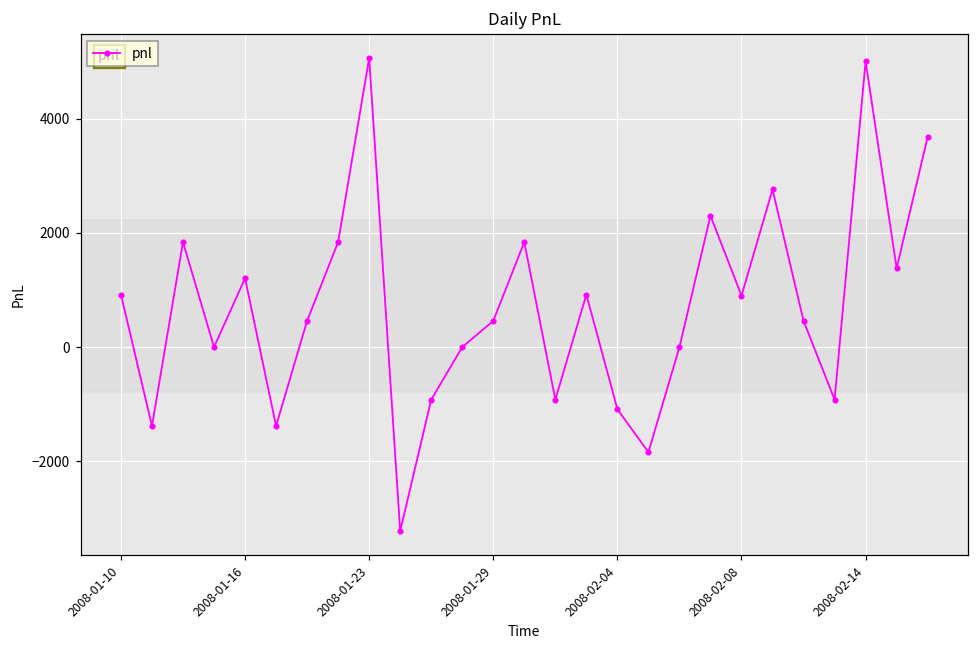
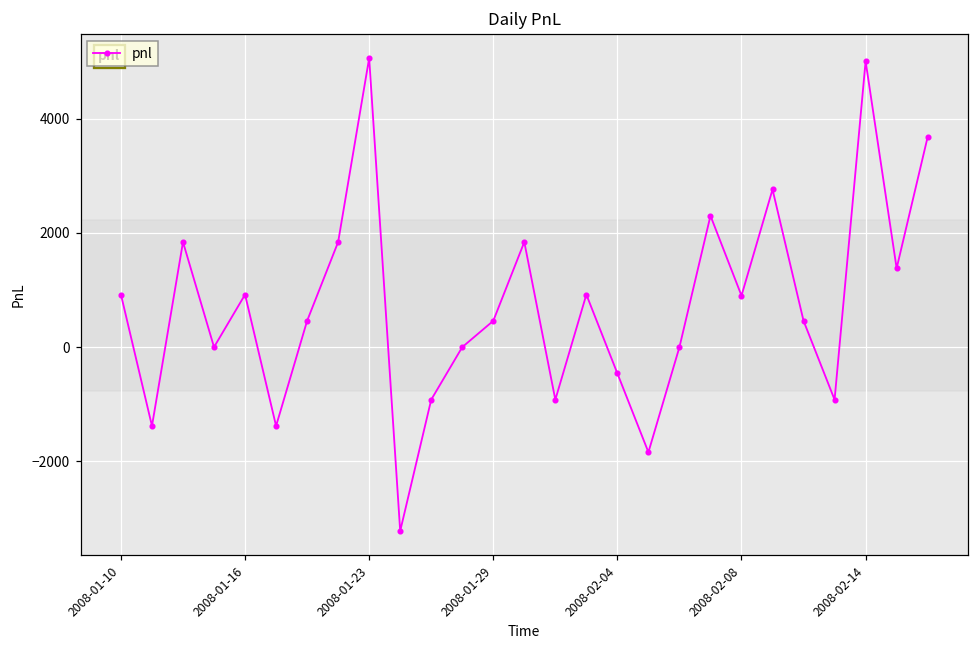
2008-01-16: 1200 -> 900
2008-02-04: -1100 -> -500
